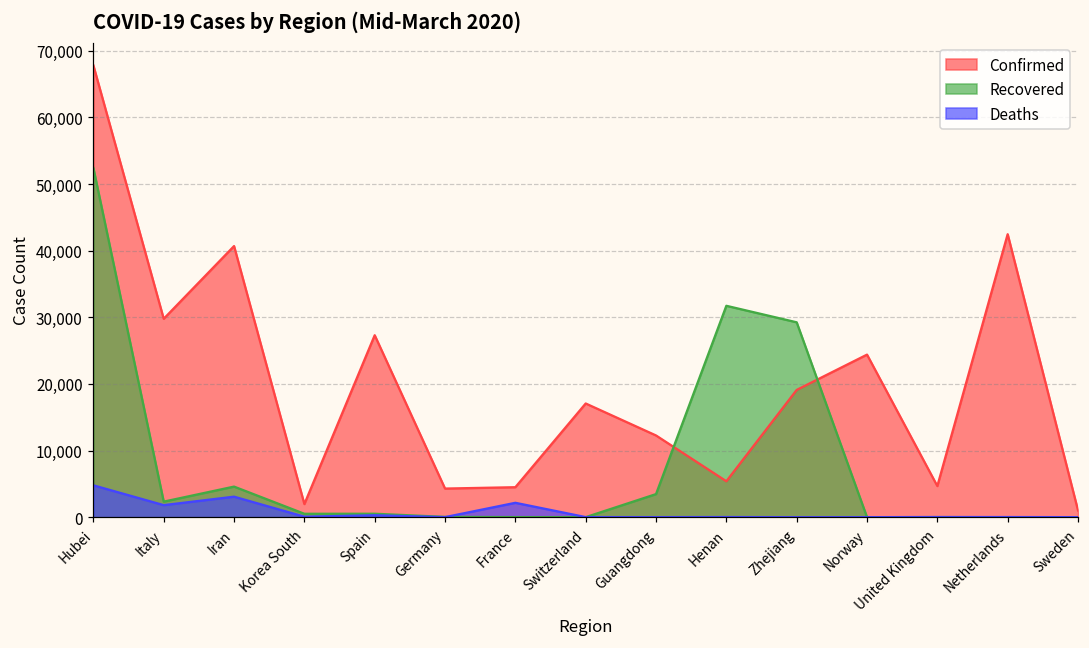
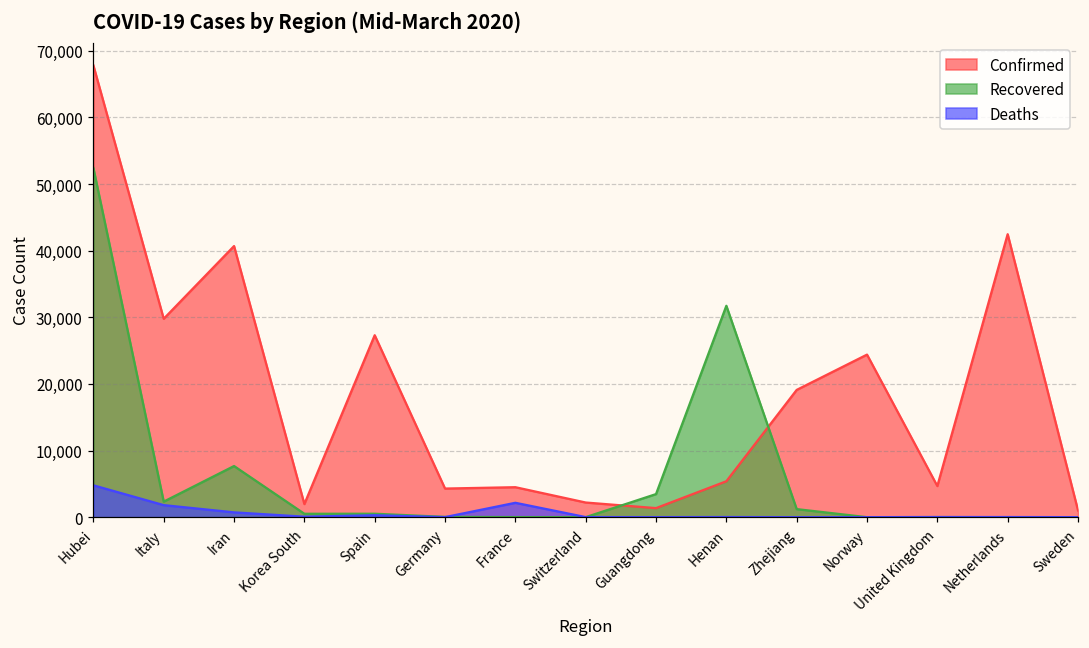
Recovered, Iran: 5,000 -> 8,000
Deaths, Iran: 3,000 -> 1,000
Confirmed, Switzerland: 17,000 -> 2,000
Confirmed, Guangdong: 12,000 -> 1,000
Recovered, Zhejiang: 29,000 -> 1,000
